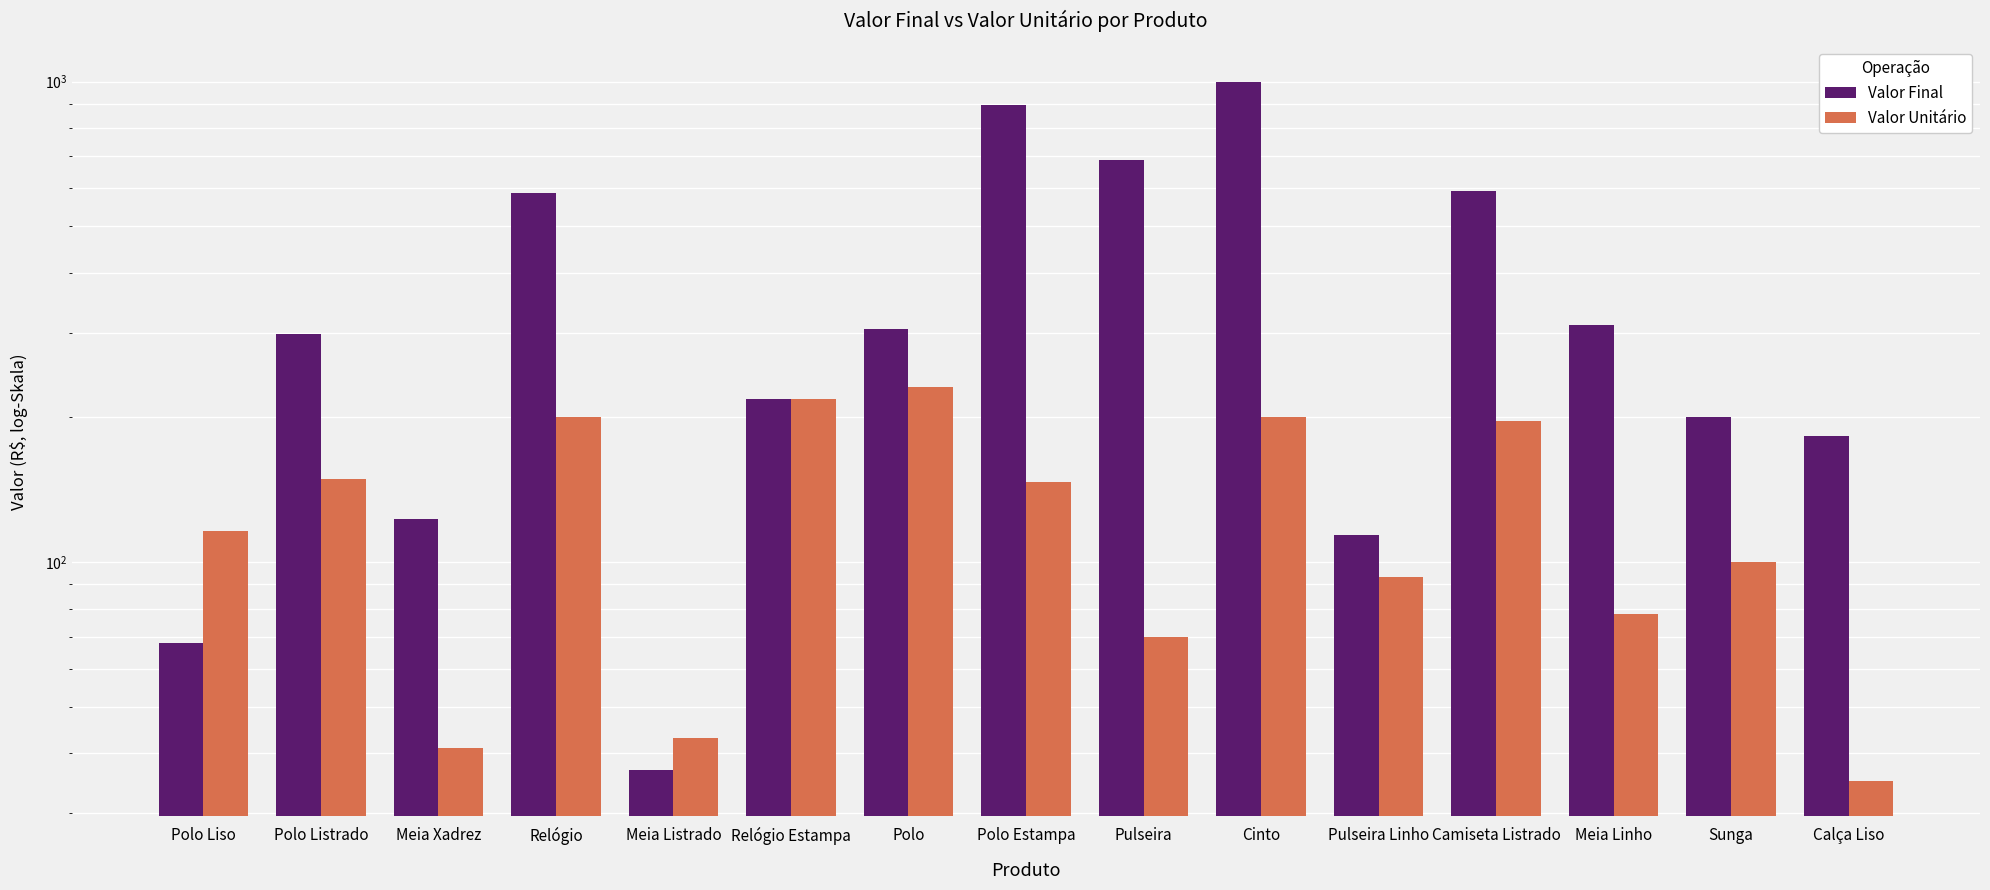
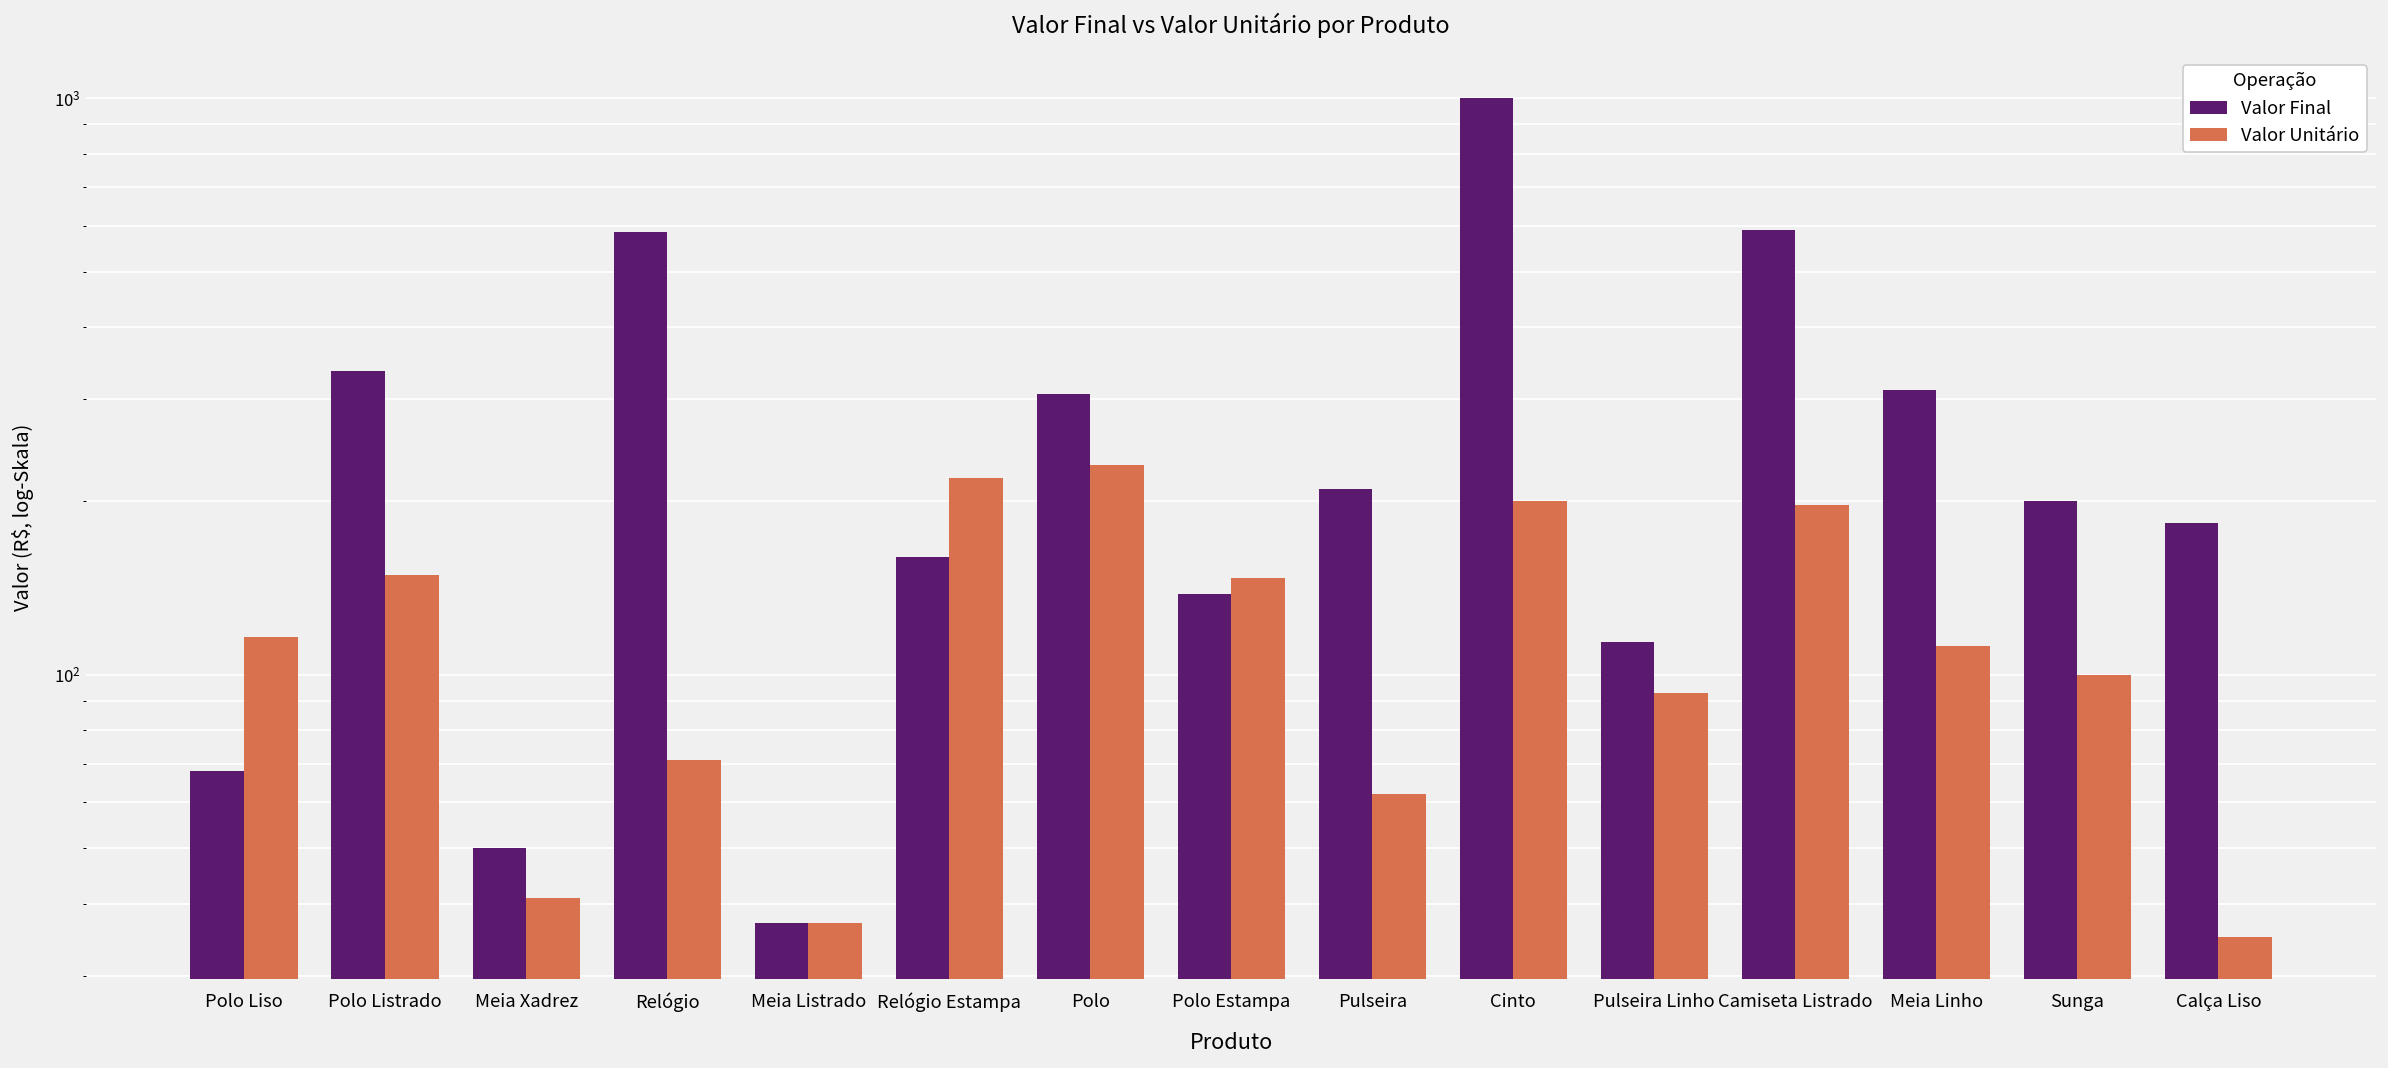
Valor Final, Polo Listrado: 300 -> 340
Valor Final, Meia Xadrez: 123 -> 50
Valor Unitário, Relógio: 200 -> 71
Valor Unitário, Meia Listrado: 43 -> 37
Valor Final, Relógio Estampa: 220 -> 160
Valor Final, Polo Estampa: 890 -> 138
Valor Final, Pulseira: 690 -> 210
Valor Unitário, Pulseira: 70 -> 62
Valor Unitário, Meia Linho: 78 -> 112
